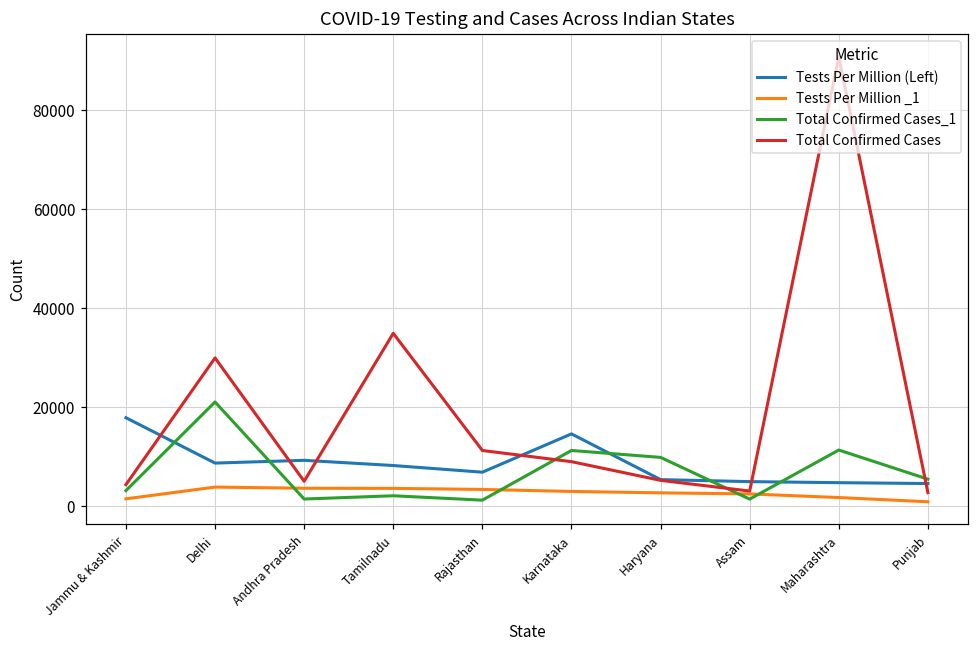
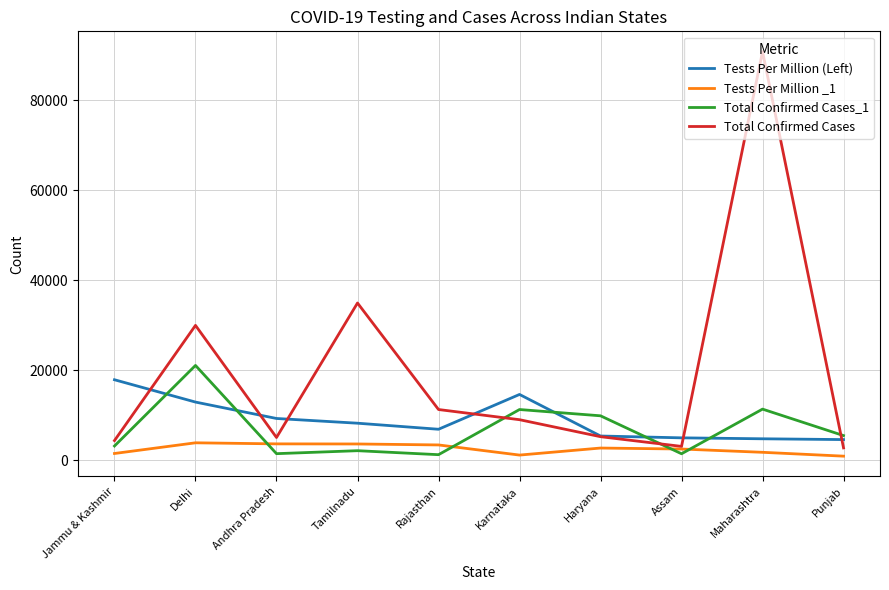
Tests Per Million (Left), Delhi: 9000 -> 13000
Tests Per Million _1, Karnataka: 3000 -> 1000
